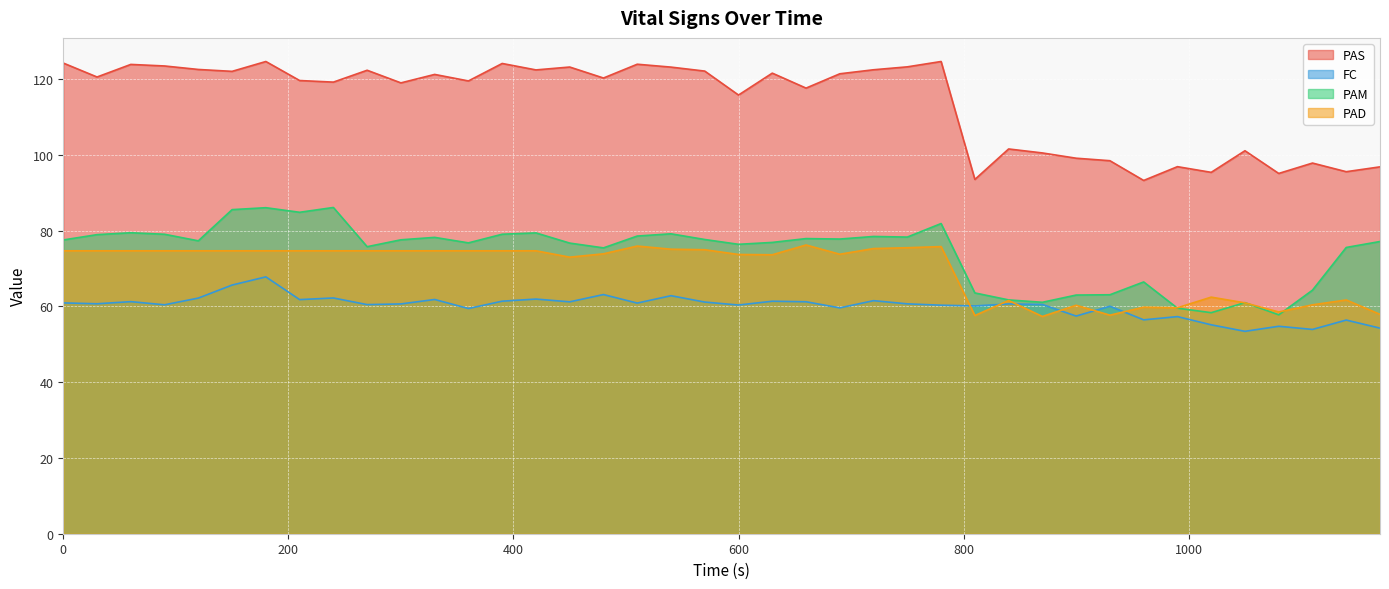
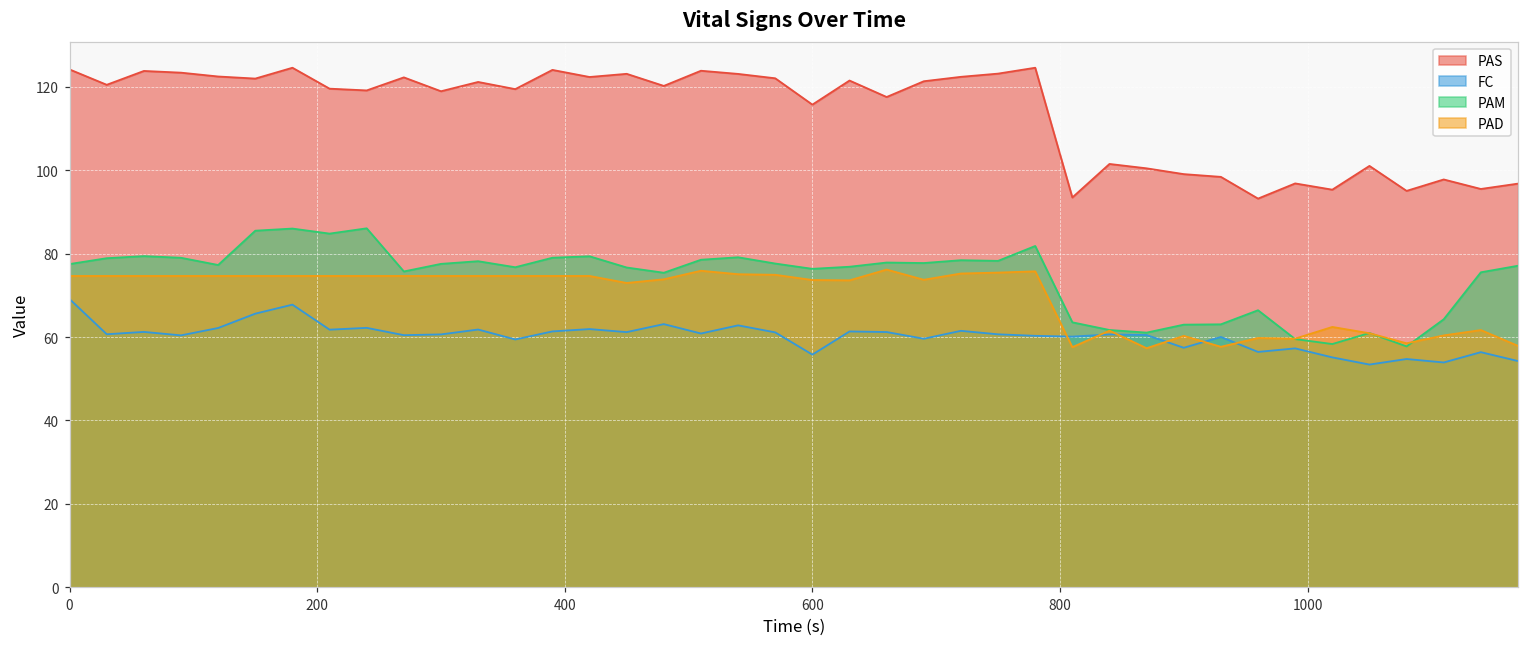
FC, 0: 61 -> 69
FC, 600: 60 -> 56
